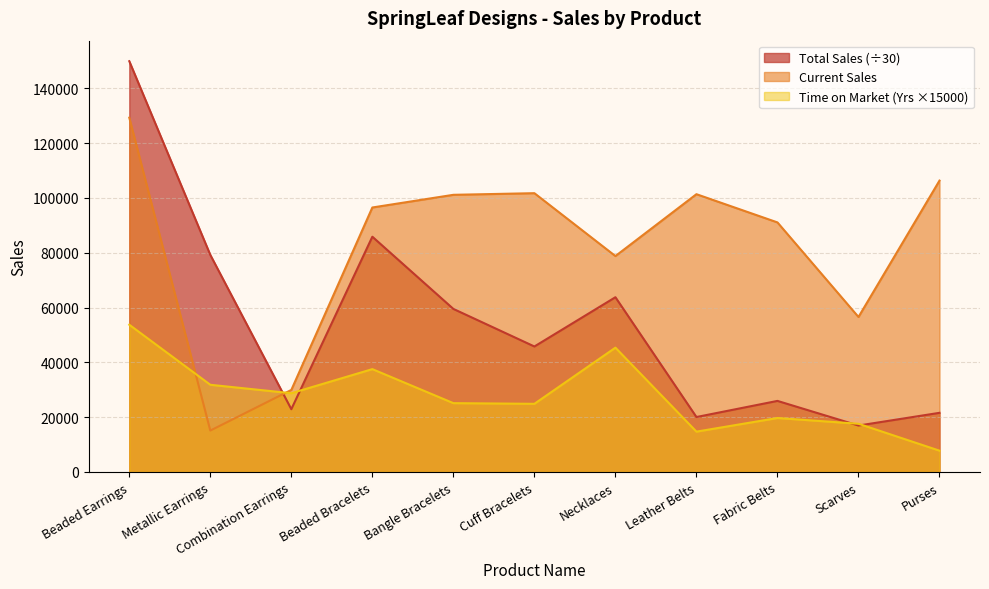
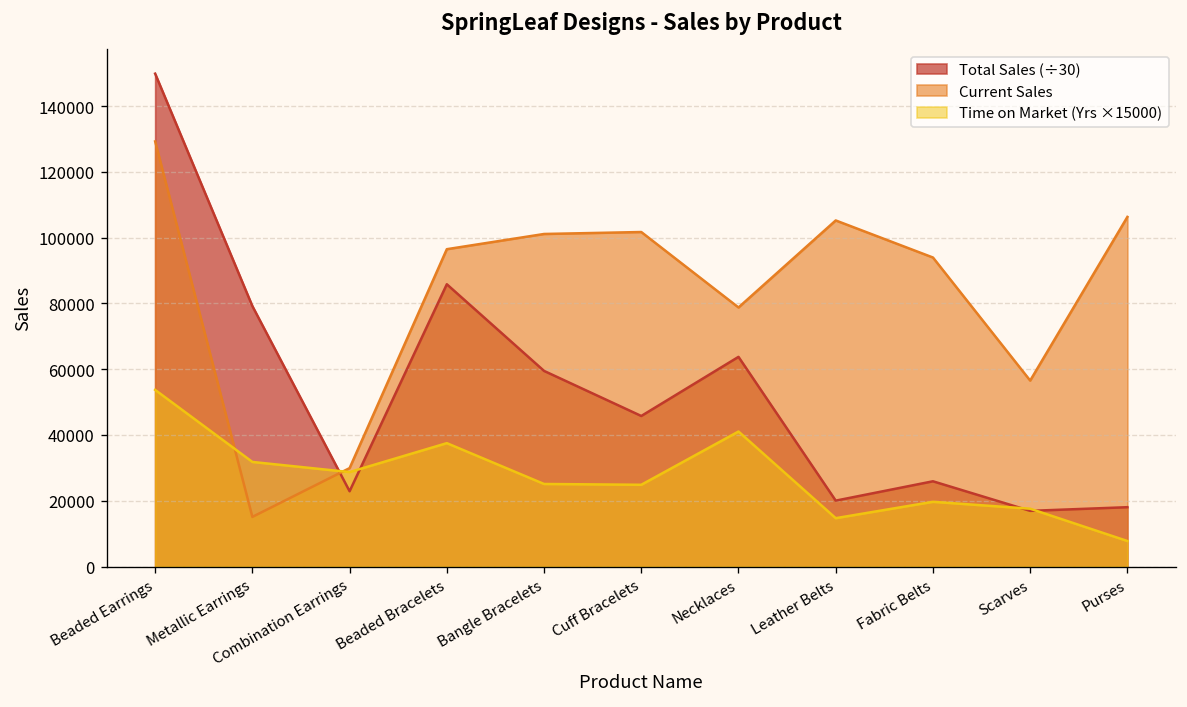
Time on Market (Yrs ×15000), Necklaces: 45000 -> 41000
Current Sales, Leather Belts: 101000 -> 105000
Current Sales, Fabric Belts: 91000 -> 94000
Total Sales (÷30), Purses: 22000 -> 18000
